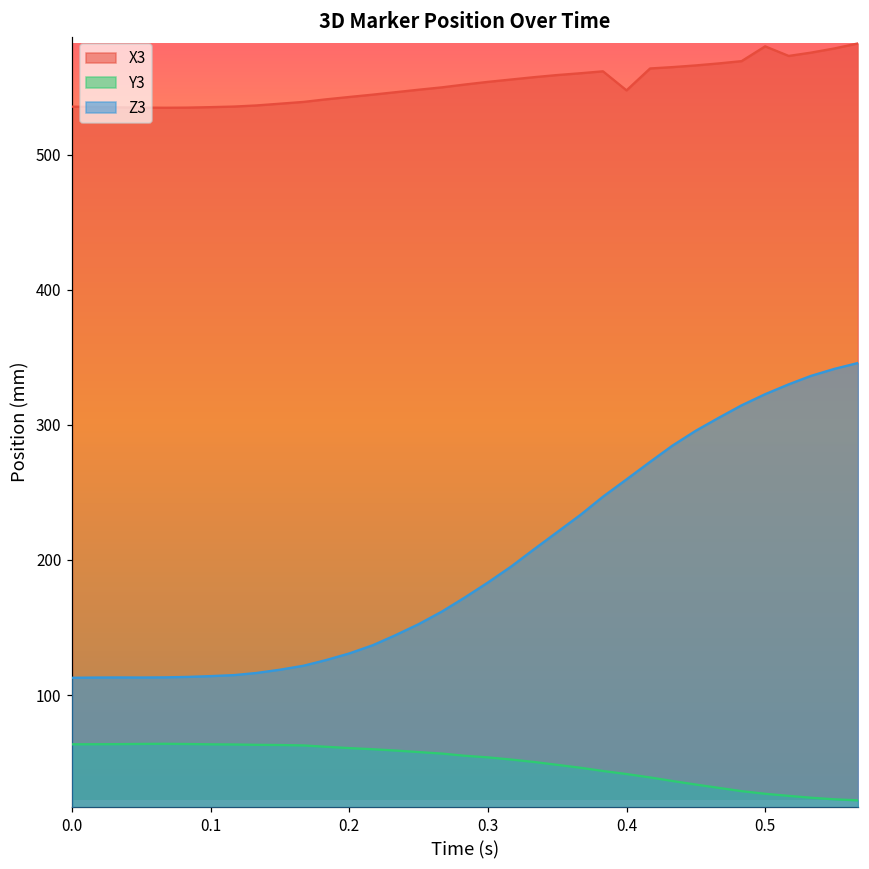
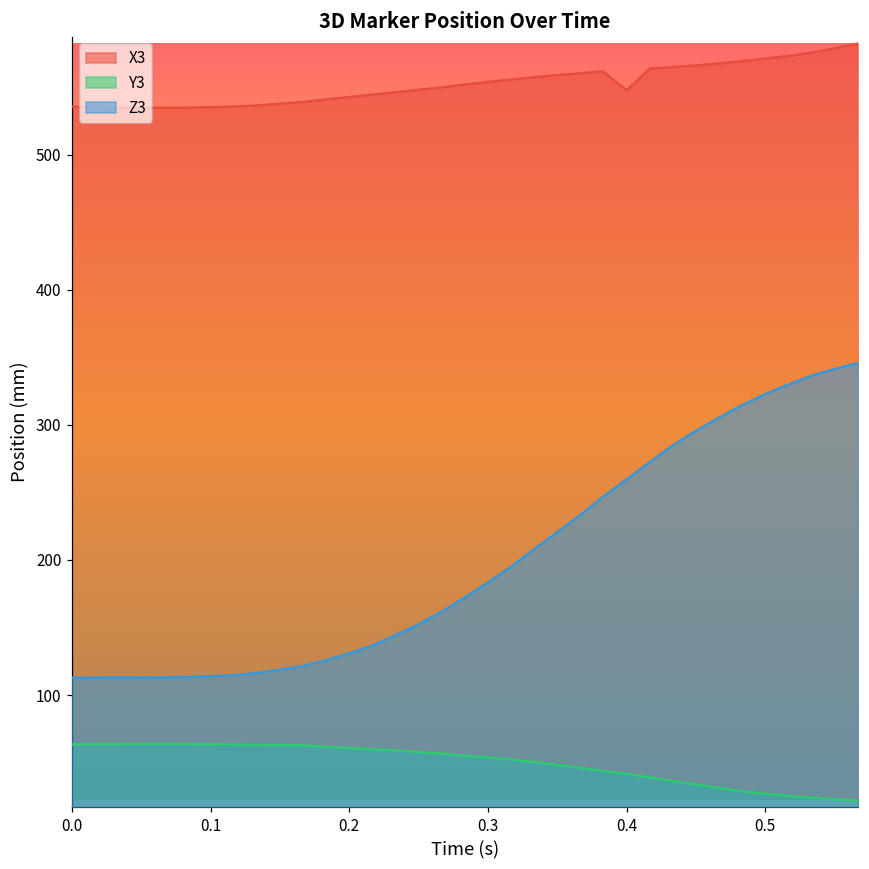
X3, 0.5: 580 -> 571
